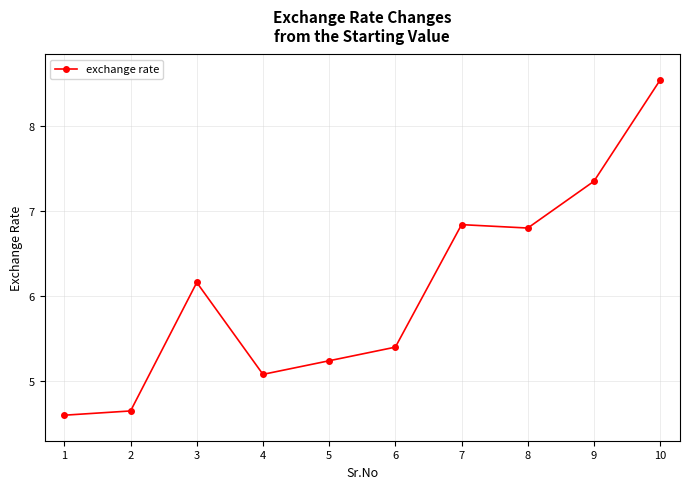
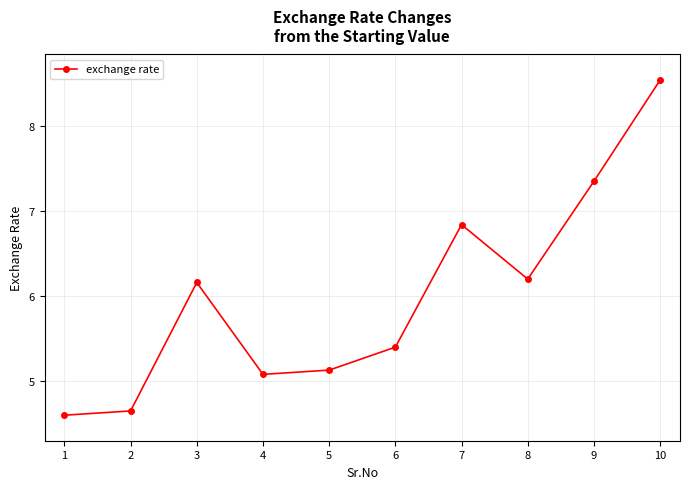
5: 5.2 -> 5.1
8: 6.8 -> 6.2
